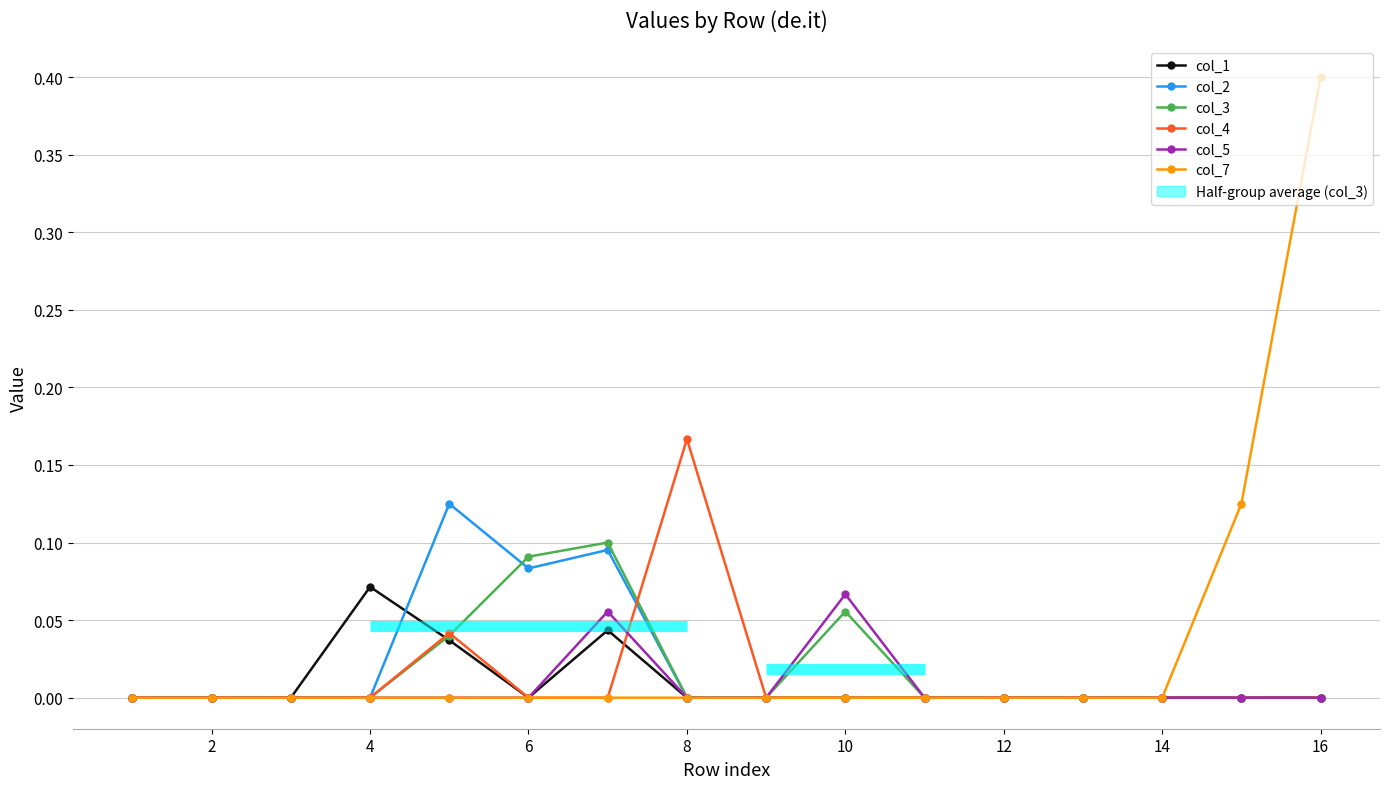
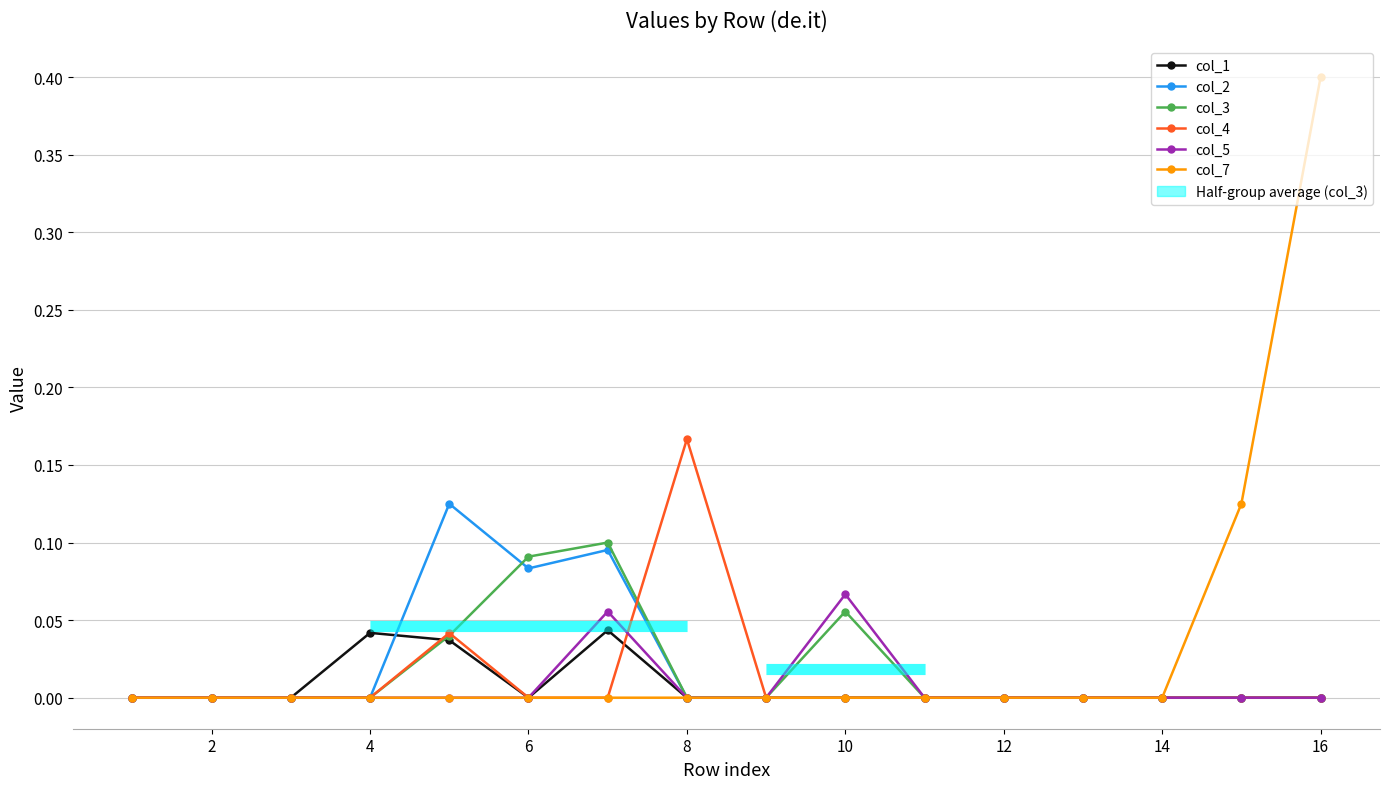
col_1, 4: 0.071 -> 0.042
